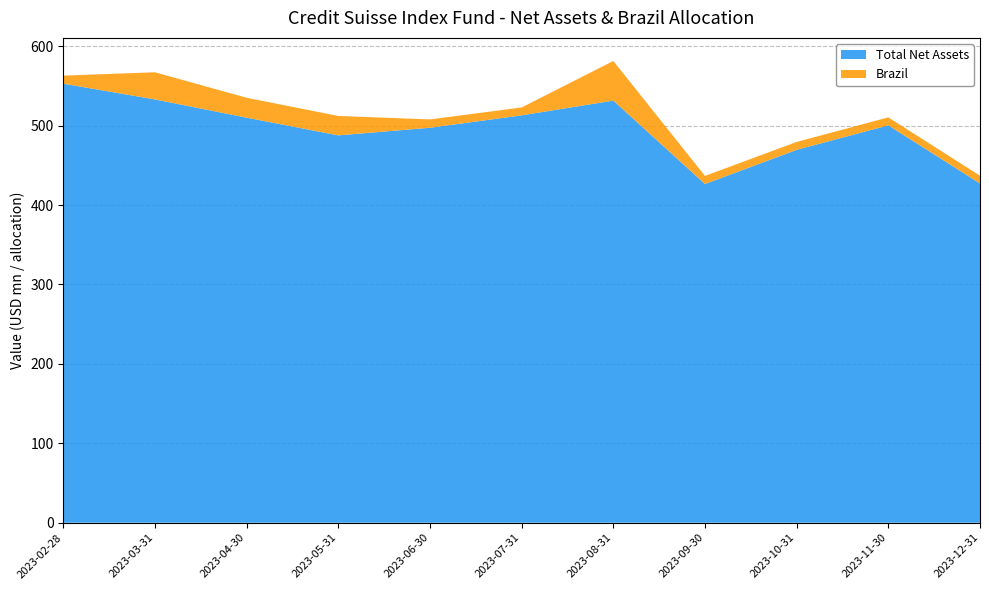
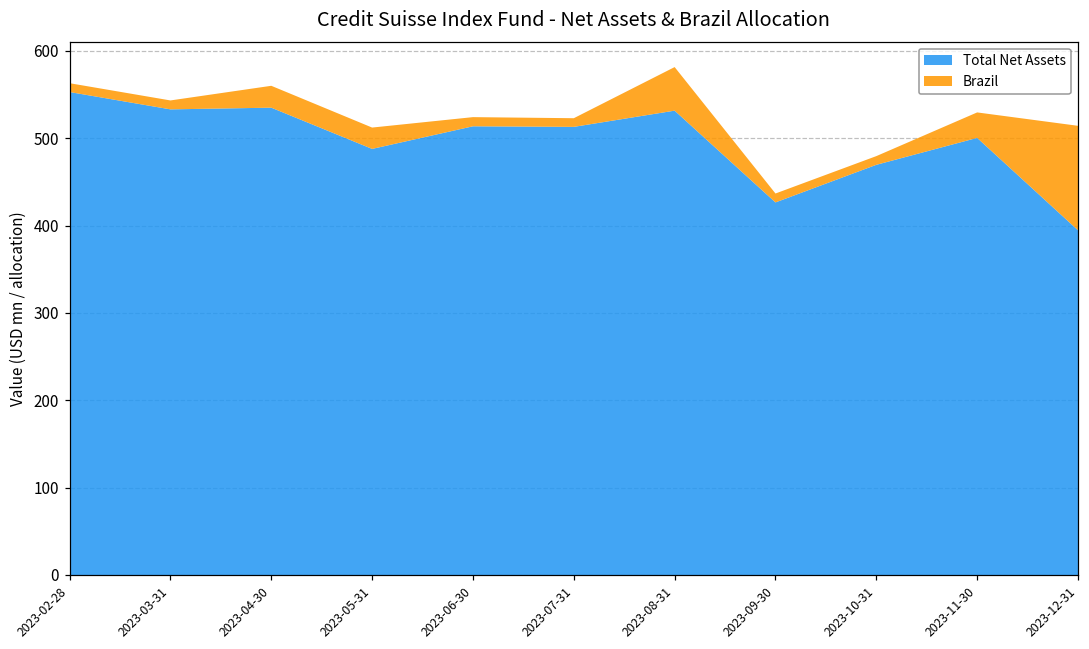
Brazil, 2023-03-31: 30 -> 10
Total Net Assets, 2023-04-30: 510 -> 530
Total Net Assets, 2023-06-30: 500 -> 510
Brazil, 2023-11-30: 10 -> 30
Total Net Assets, 2023-12-31: 430 -> 390
Brazil, 2023-12-31: 10 -> 120
